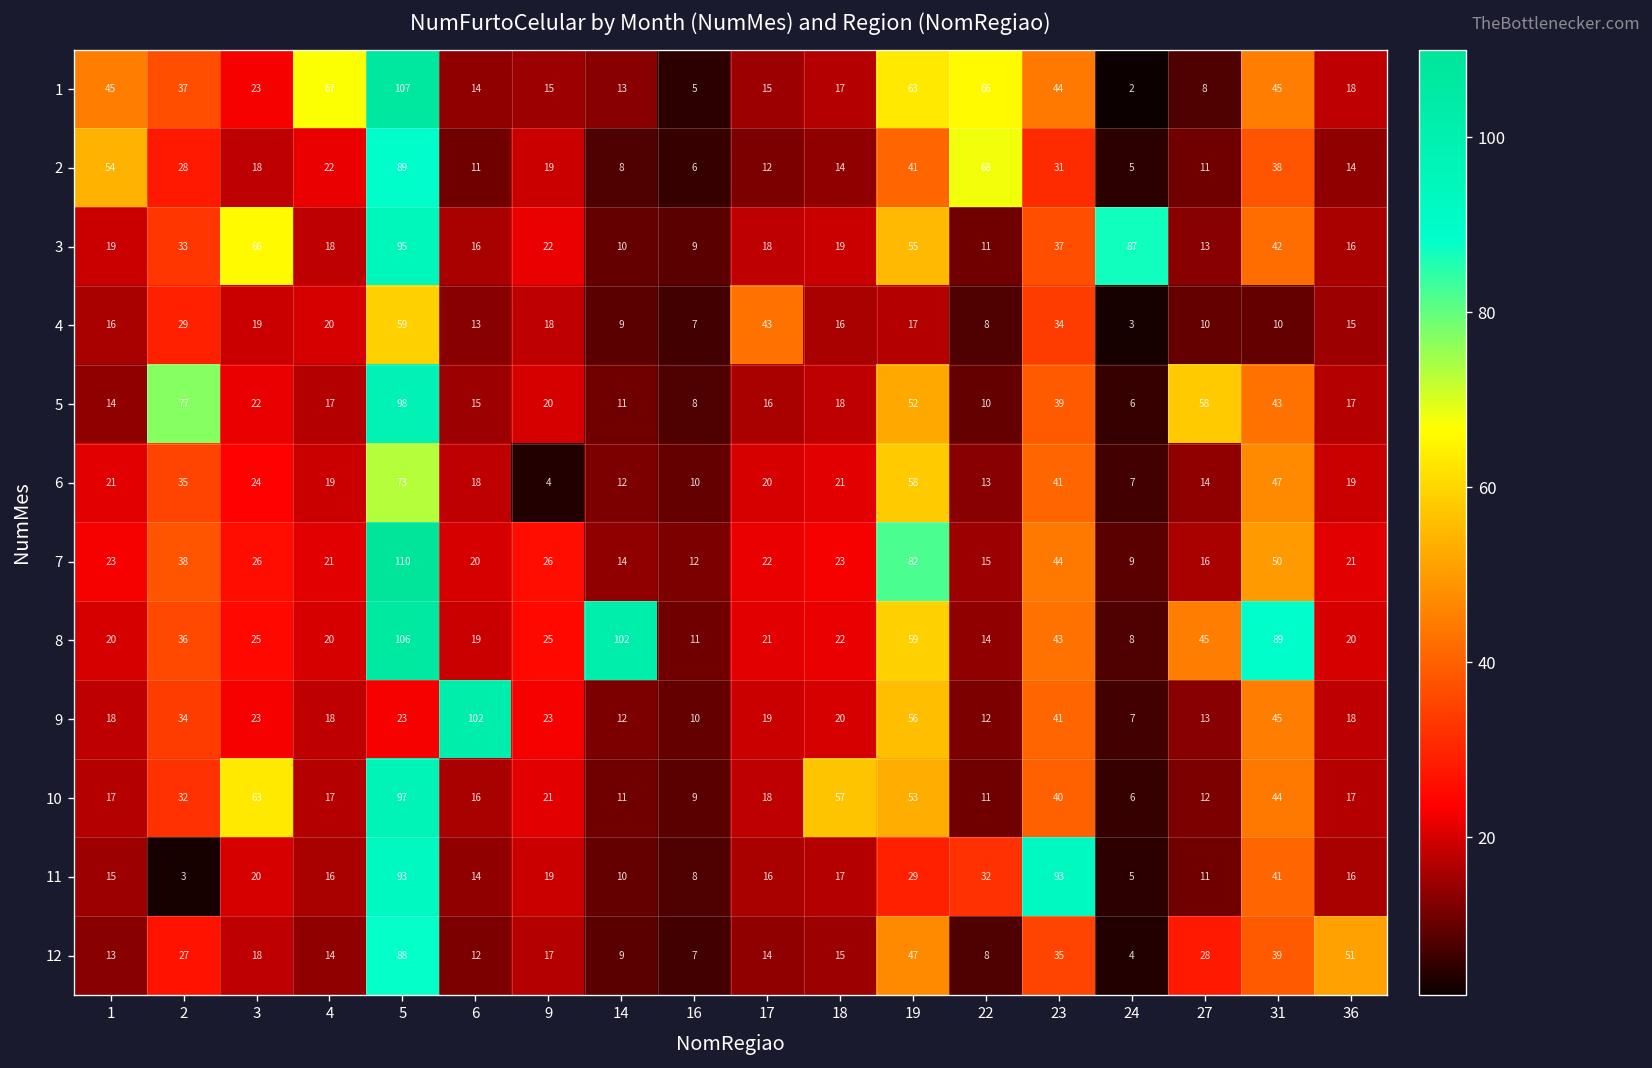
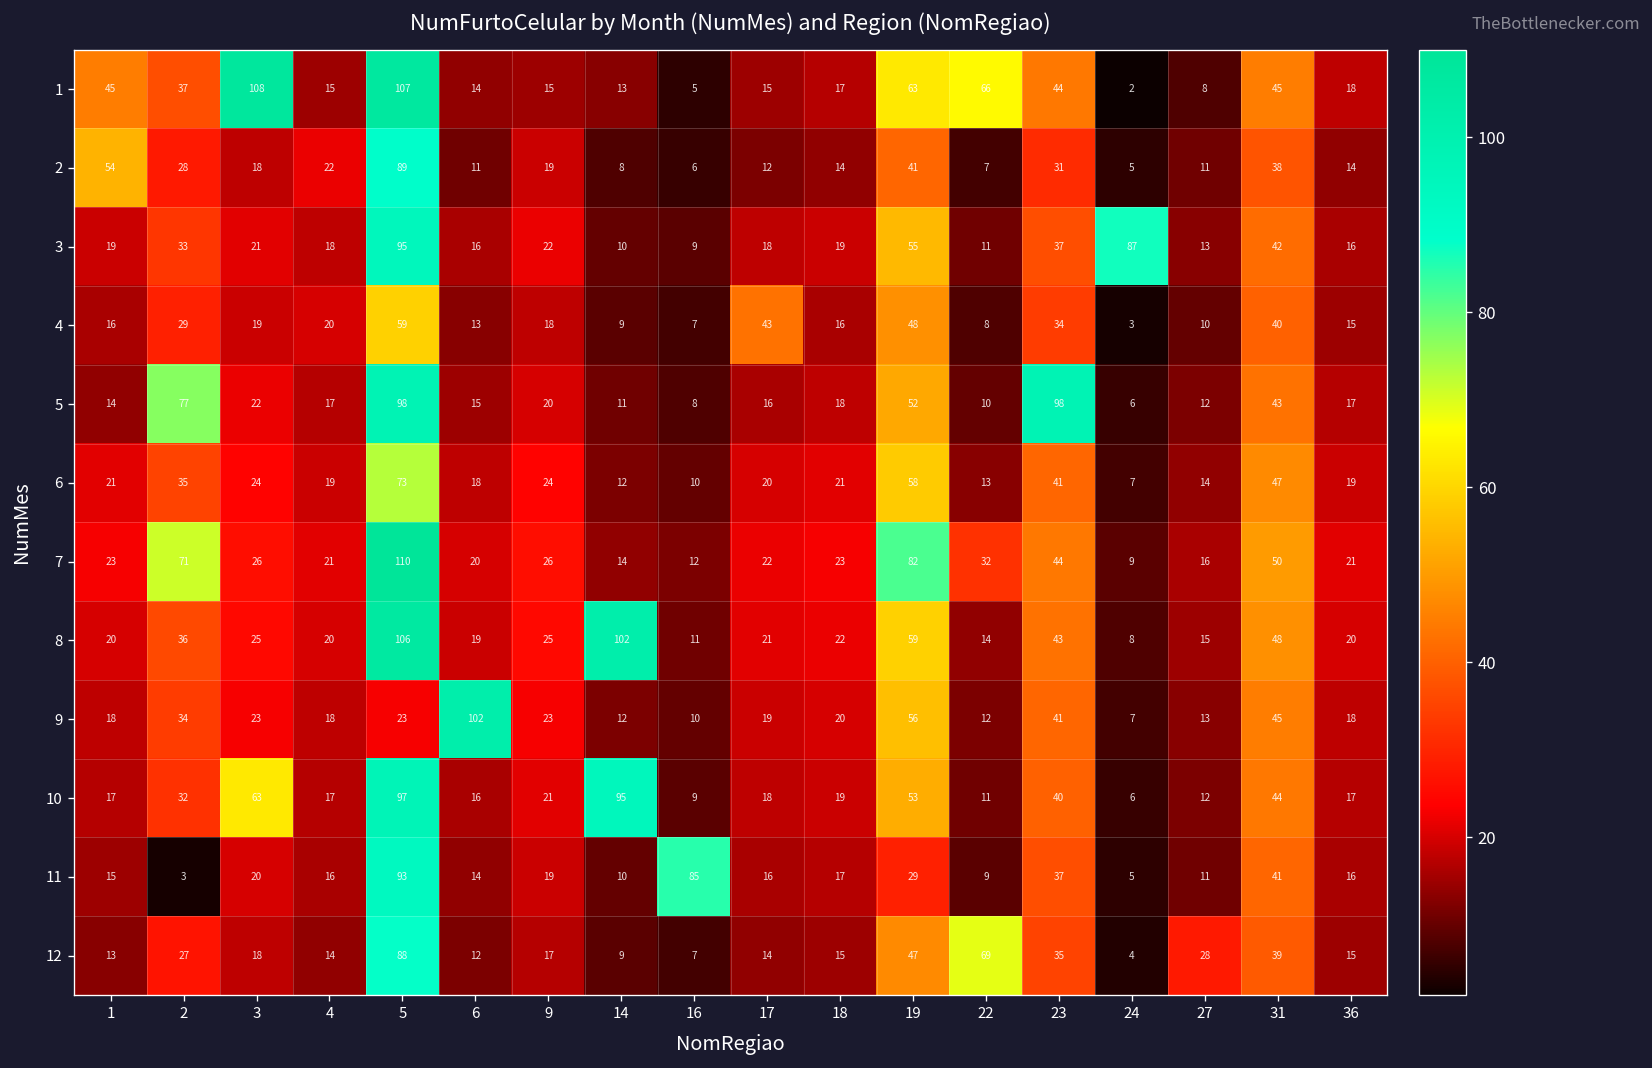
1, 3: 23 -> 108
1, 4: 67 -> 15
2, 22: 68 -> 7
3, 3: 66 -> 21
4, 19: 17 -> 48
4, 31: 10 -> 40
5, 23: 39 -> 98
5, 27: 58 -> 12
6, 9: 4 -> 24
7, 2: 38 -> 71
7, 22: 15 -> 32
8, 27: 45 -> 15
8, 31: 89 -> 48
10, 14: 11 -> 95
10, 18: 57 -> 19
11, 16: 8 -> 85
11, 22: 32 -> 9
11, 23: 93 -> 37
12, 22: 8 -> 69
12, 36: 51 -> 15
